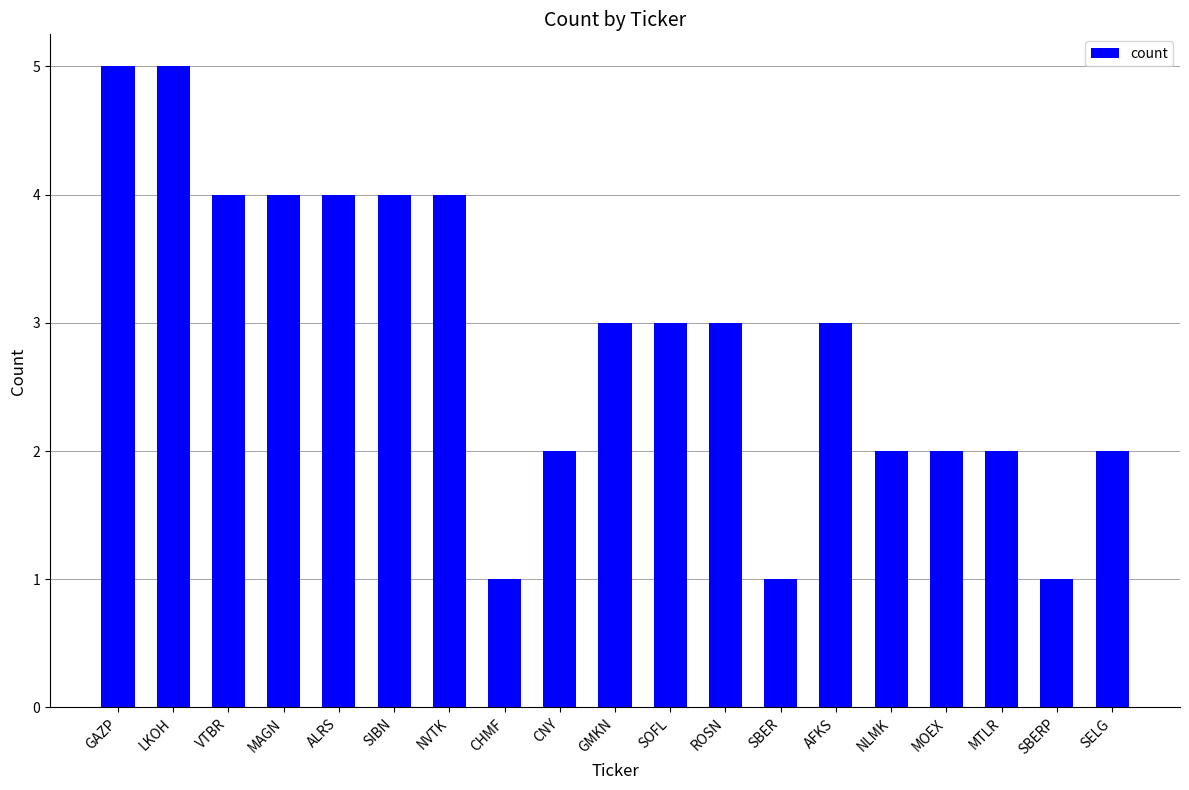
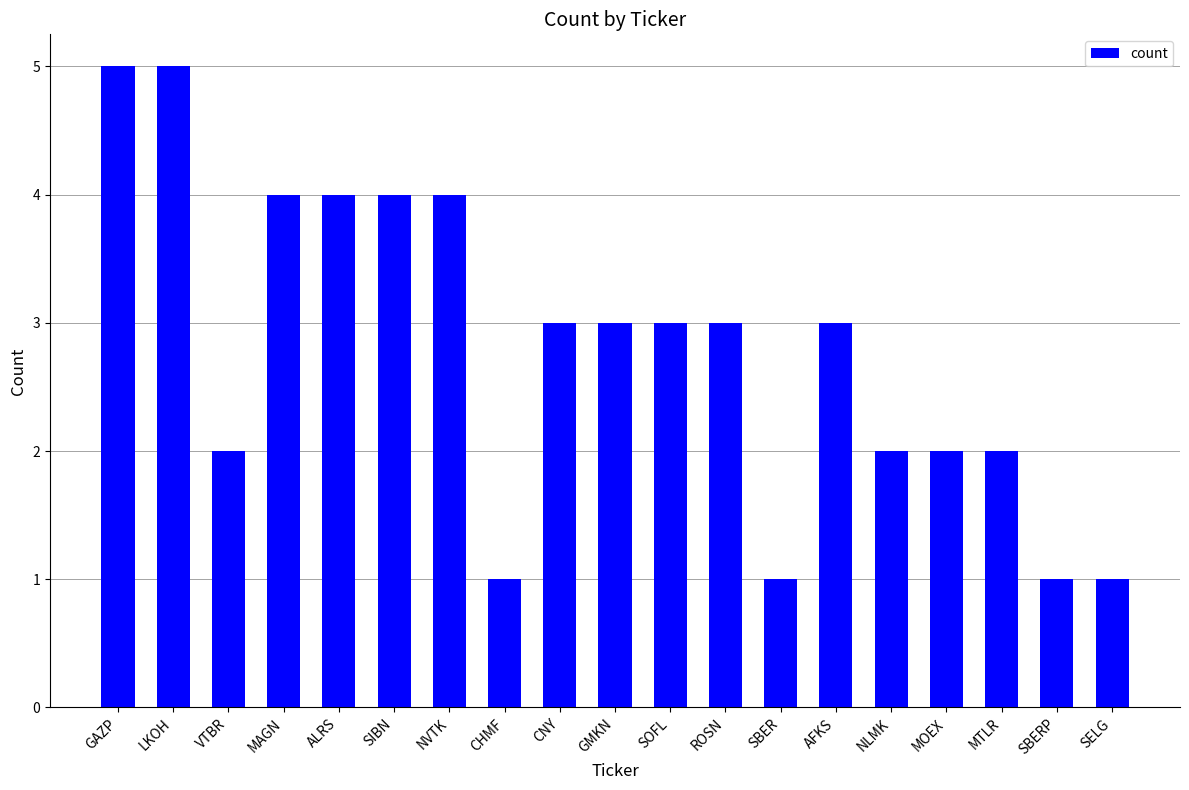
VTBR: 4 -> 2
CNY: 2 -> 3
SELG: 2 -> 1
